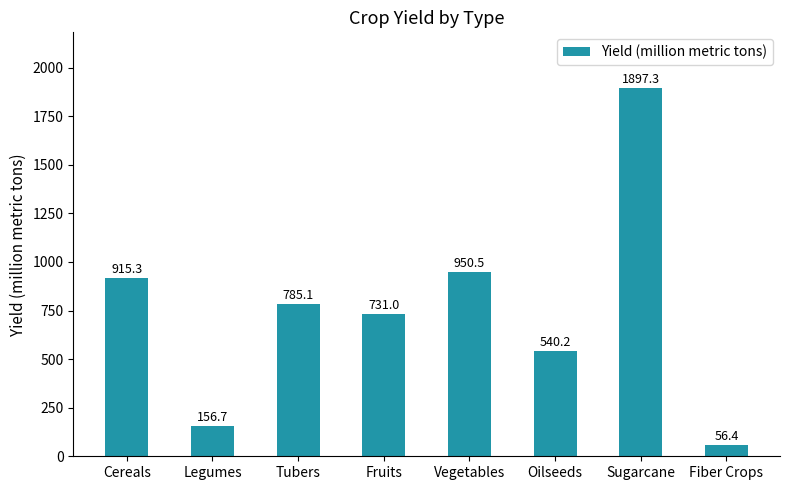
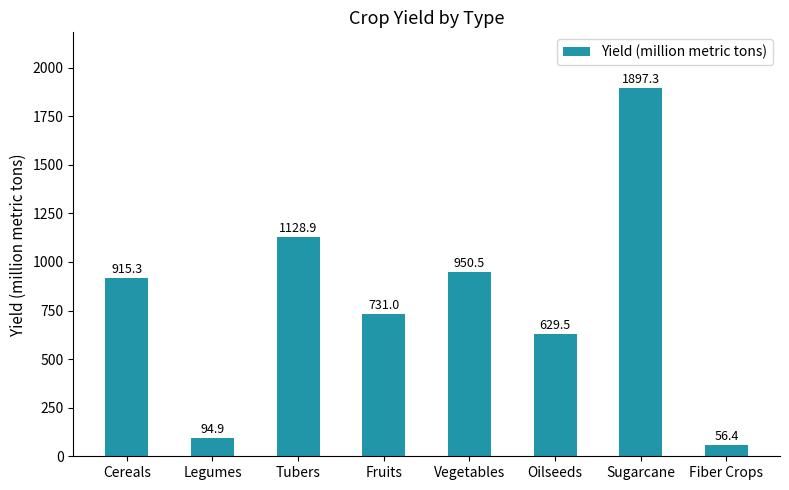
Legumes: 156.7 -> 94.9
Tubers: 785.1 -> 1128.9
Oilseeds: 540.2 -> 629.5
